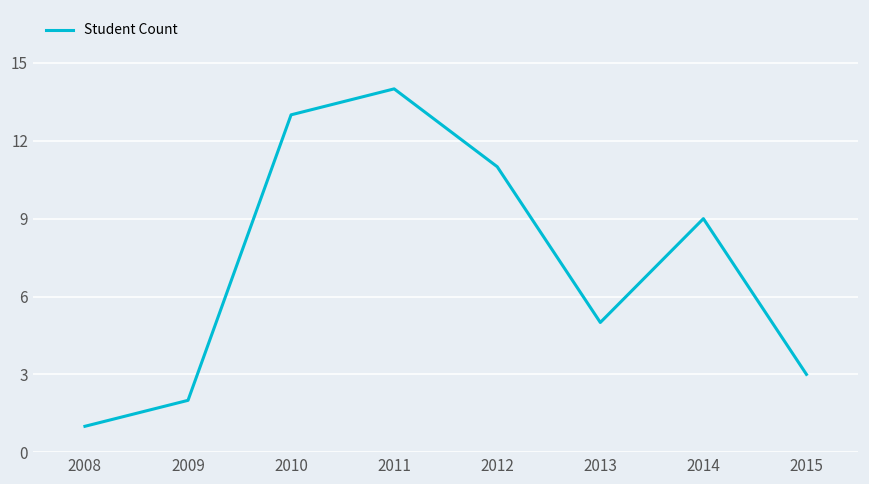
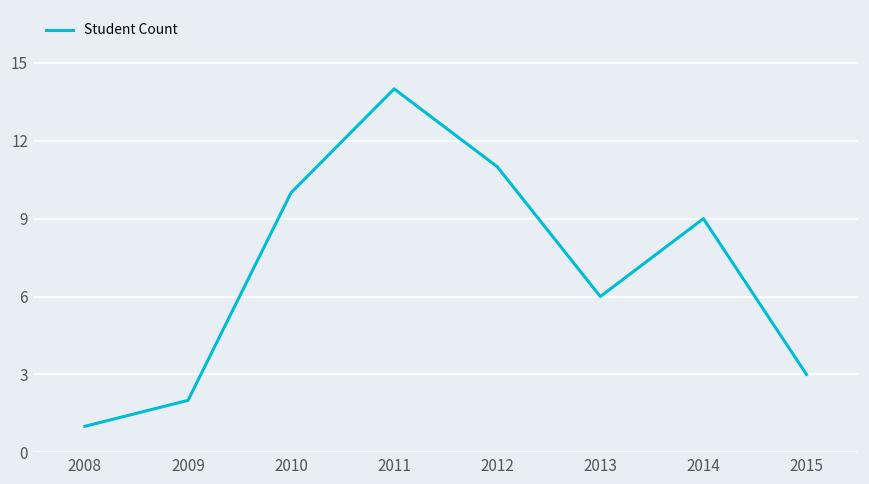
2010: 13 -> 10
2013: 5 -> 6
